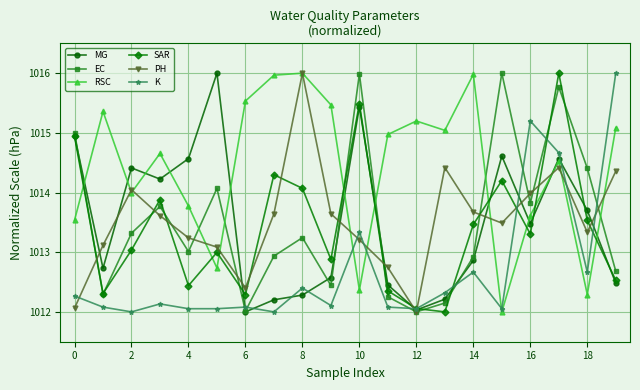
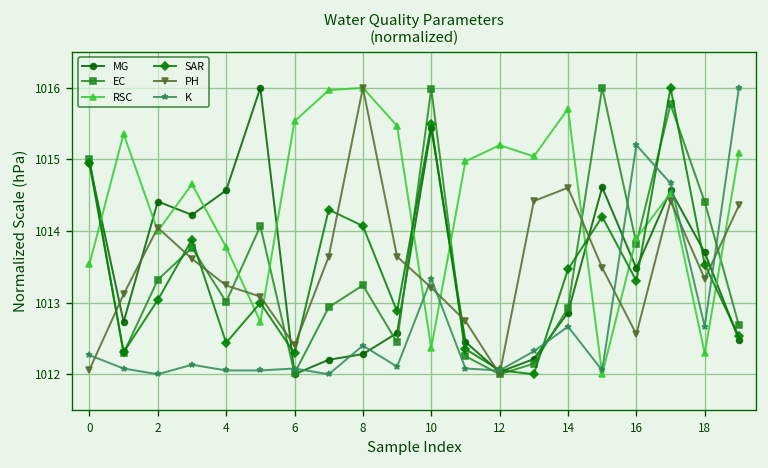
RSC, 14: 1016.0 -> 1015.7
PH, 14: 1013.7 -> 1014.6
RSC, 16: 1013.6 -> 1013.9
PH, 16: 1014.0 -> 1012.6
